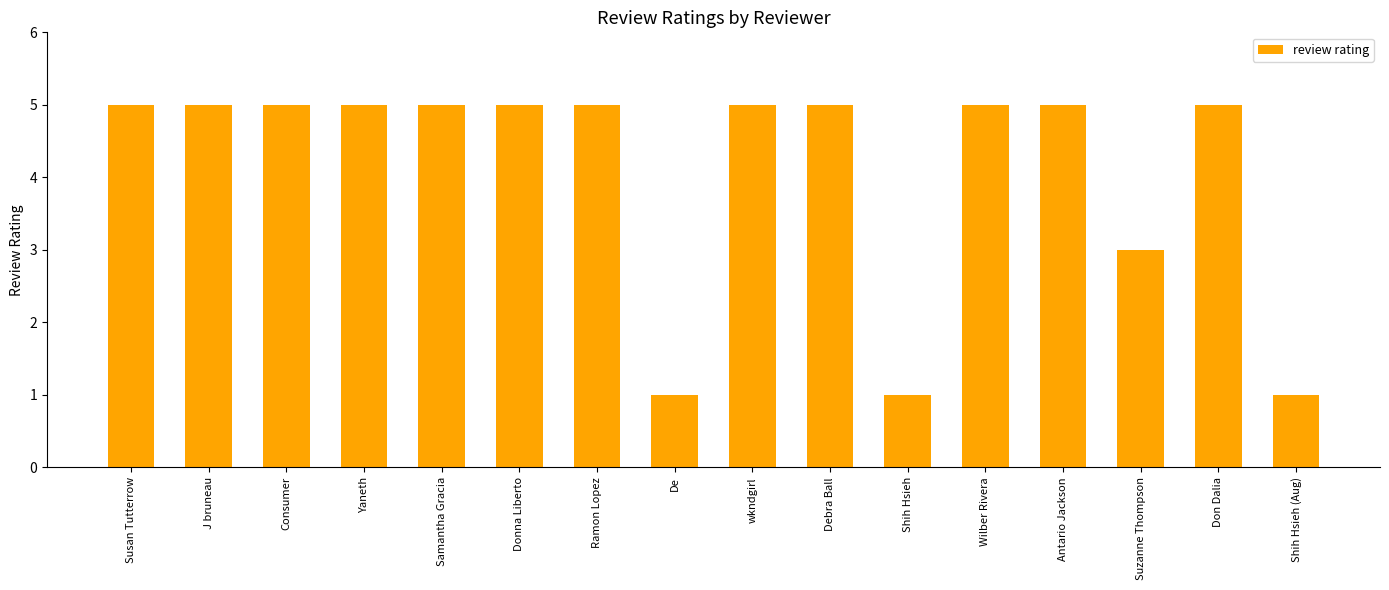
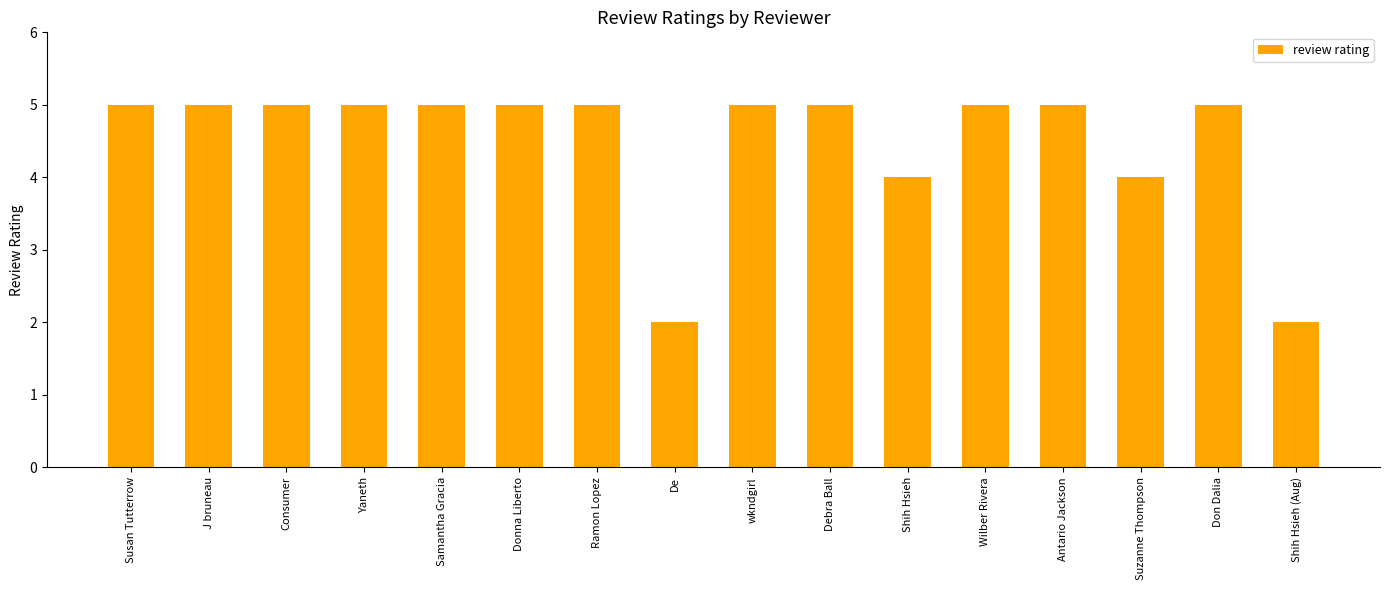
De: 1 -> 2
Shih Hsieh: 1 -> 4
Suzanne Thompson: 3 -> 4
Shih Hsieh (Aug): 1 -> 2
